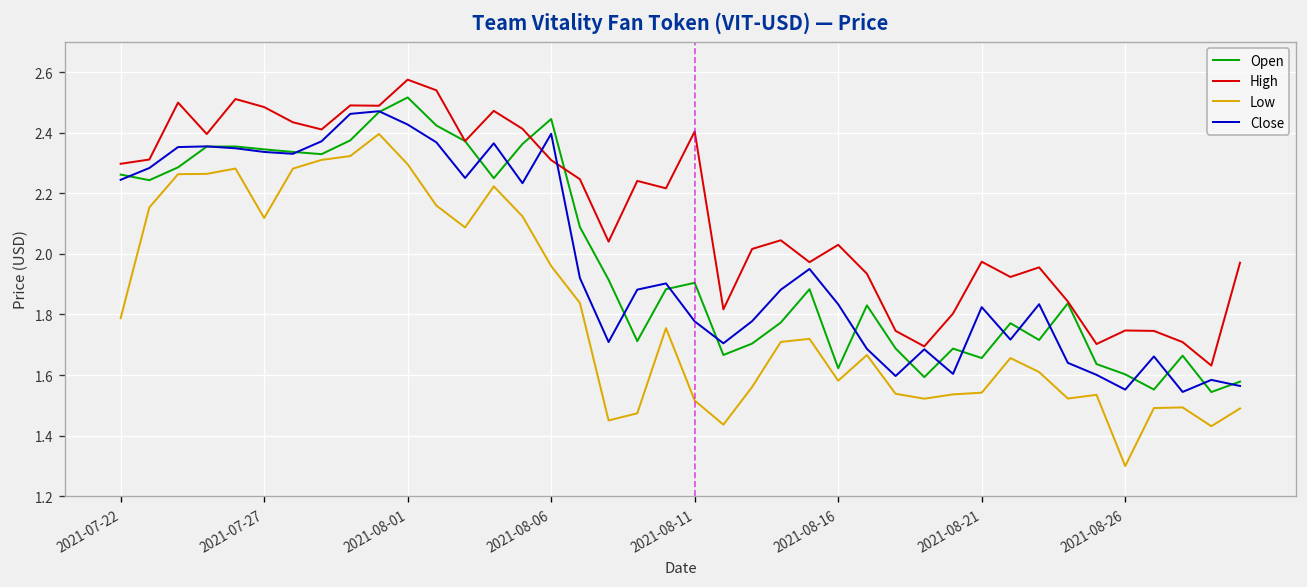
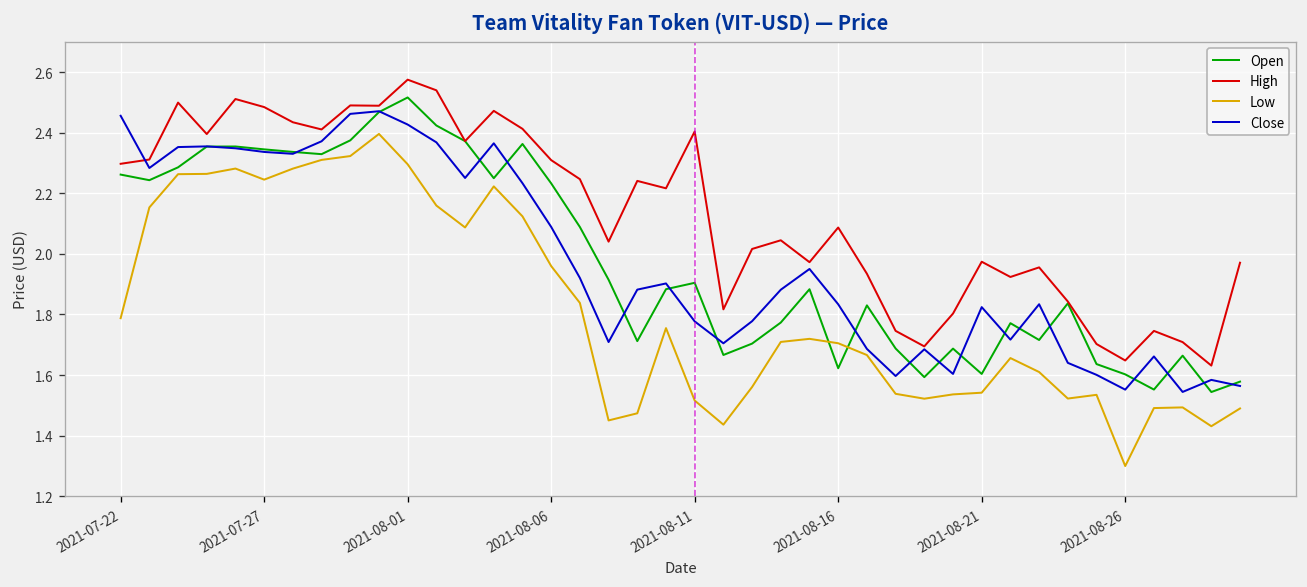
Close, 2021-07-22: 2.24 -> 2.46
Low, 2021-07-27: 2.12 -> 2.24
Open, 2021-08-06: 2.45 -> 2.23
Close, 2021-08-06: 2.40 -> 2.09
High, 2021-08-16: 2.03 -> 2.09
Low, 2021-08-16: 1.58 -> 1.71
Open, 2021-08-21: 1.66 -> 1.60
High, 2021-08-26: 1.75 -> 1.65
